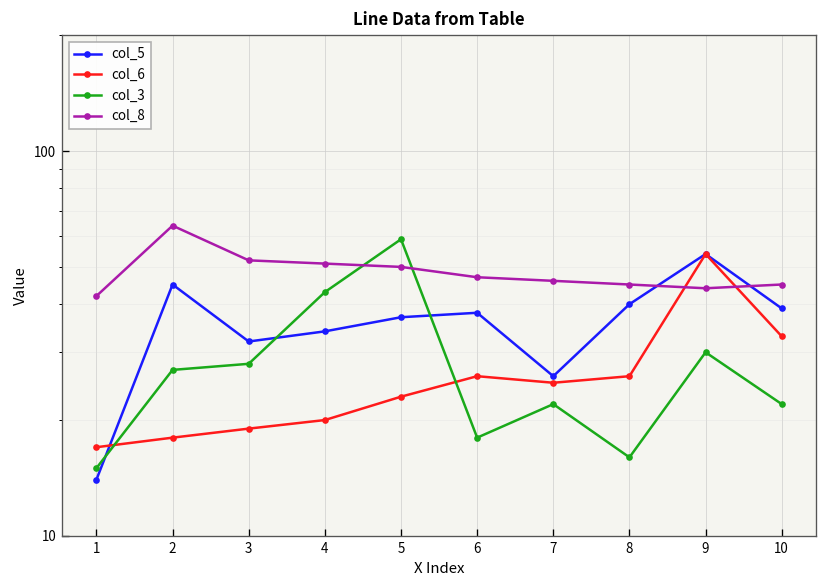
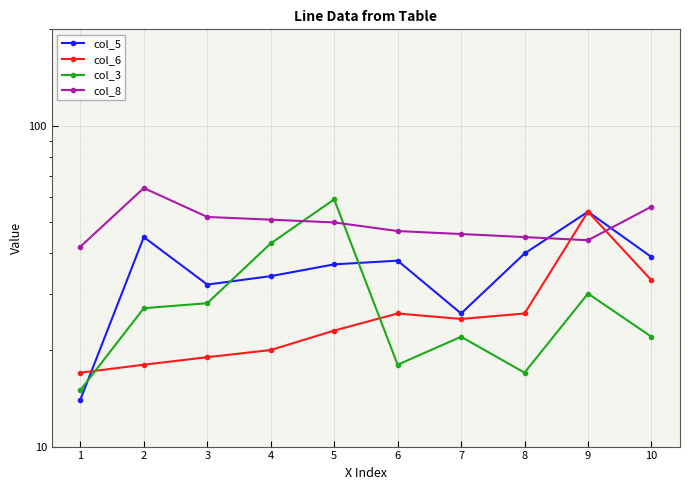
col_3, 8: 16 -> 17
col_8, 10: 45 -> 56
